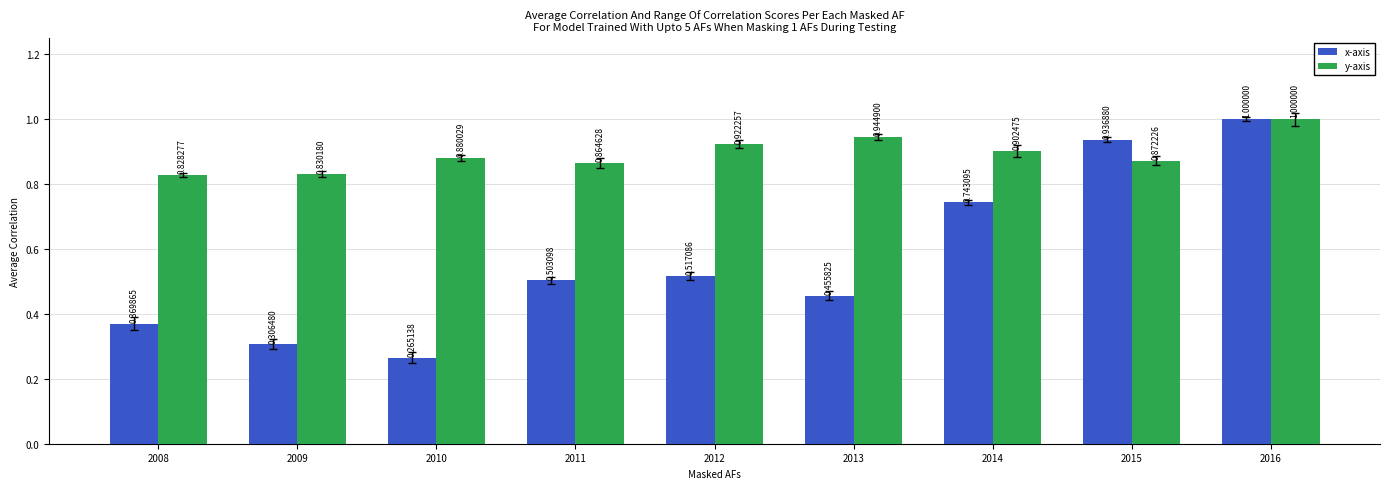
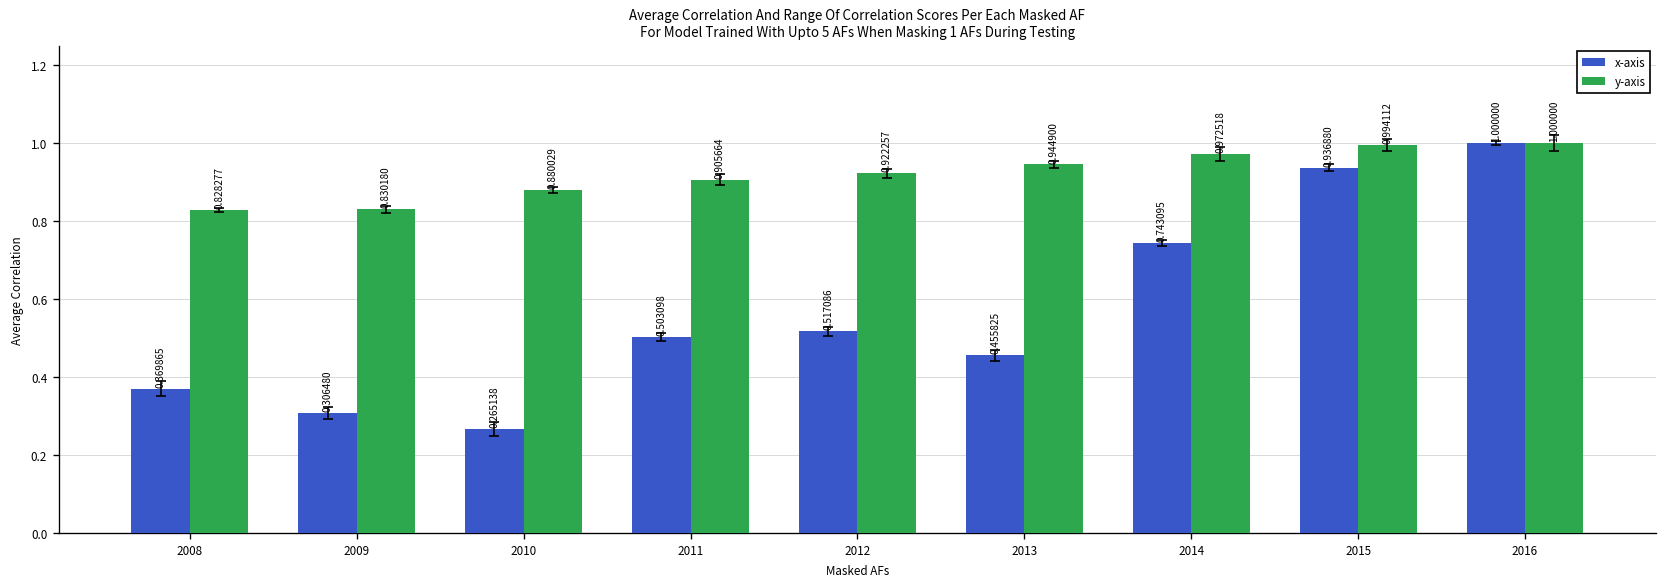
y-axis, 2011: 0.864628 -> 0.905664
y-axis, 2014: 0.902475 -> 0.972518
y-axis, 2015: 0.872226 -> 0.994112
